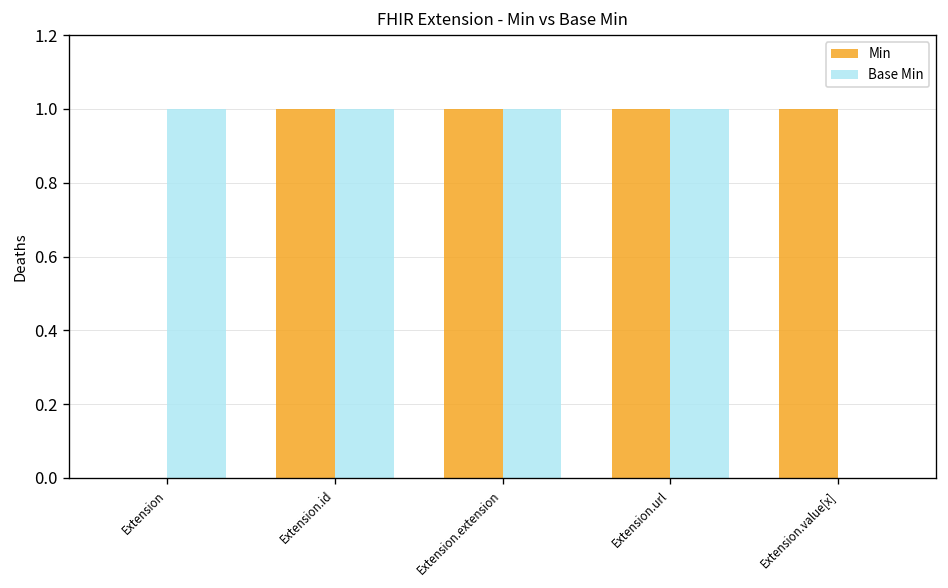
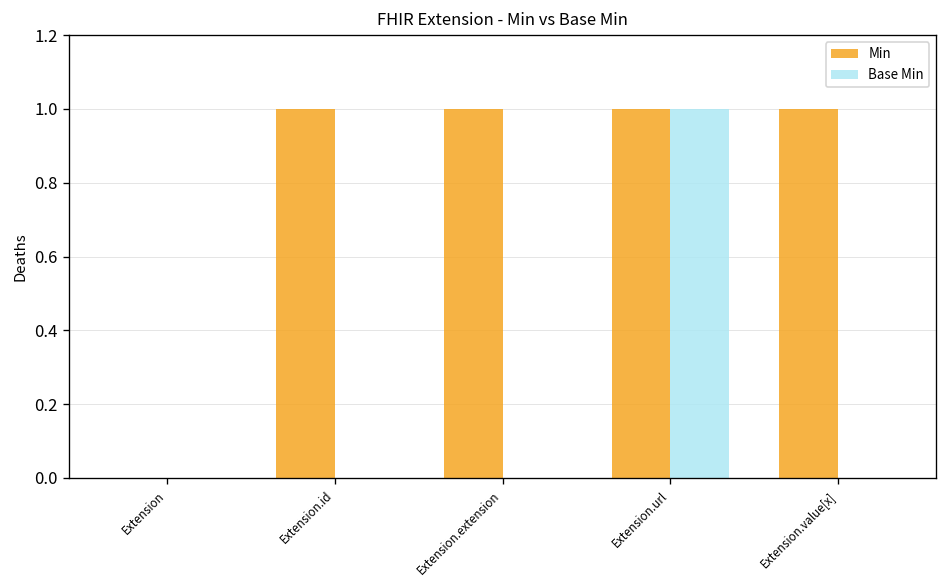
Base Min, Extension: 1 -> 0
Base Min, Extension.id: 1 -> 0
Base Min, Extension.extension: 1 -> 0
